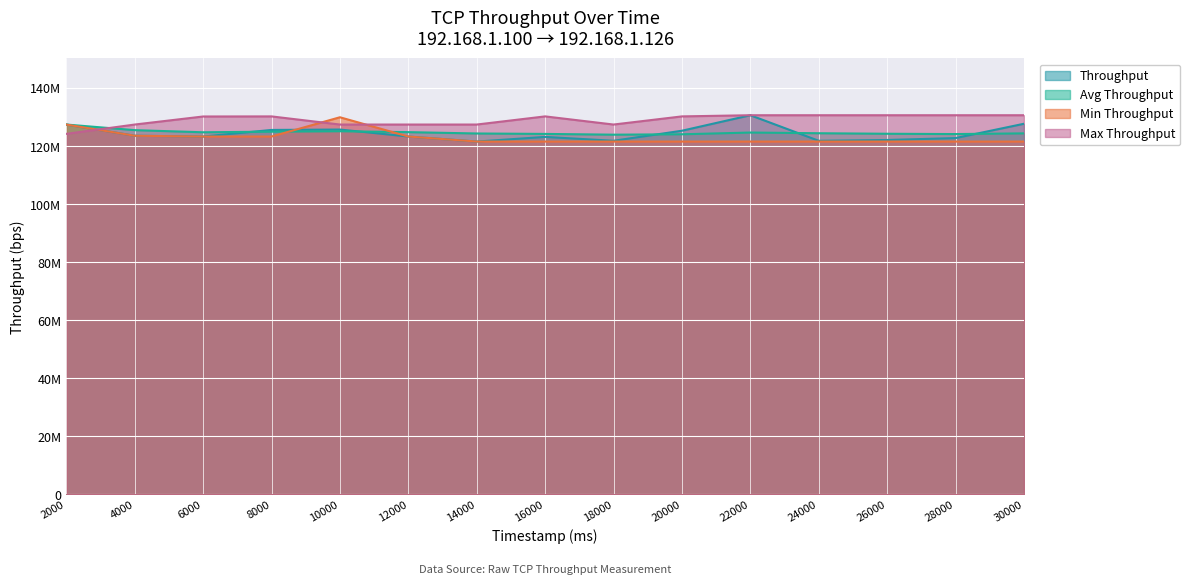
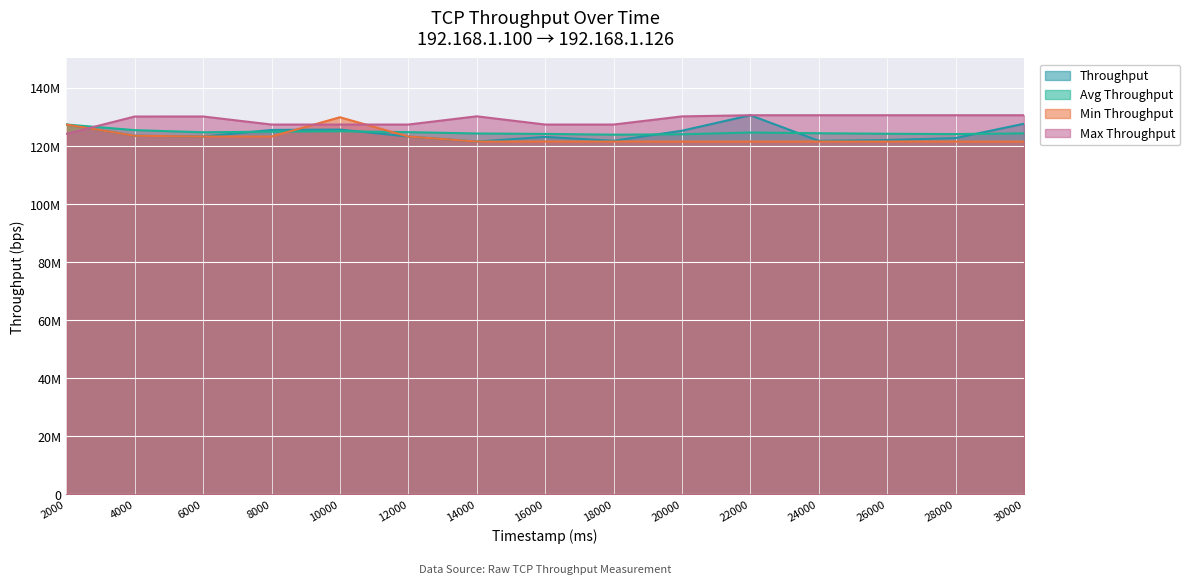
Max Throughput, 4000: 127000000 -> 130000000
Max Throughput, 8000: 130000000 -> 127000000
Max Throughput, 14000: 127000000 -> 130000000
Max Throughput, 16000: 130000000 -> 127000000
